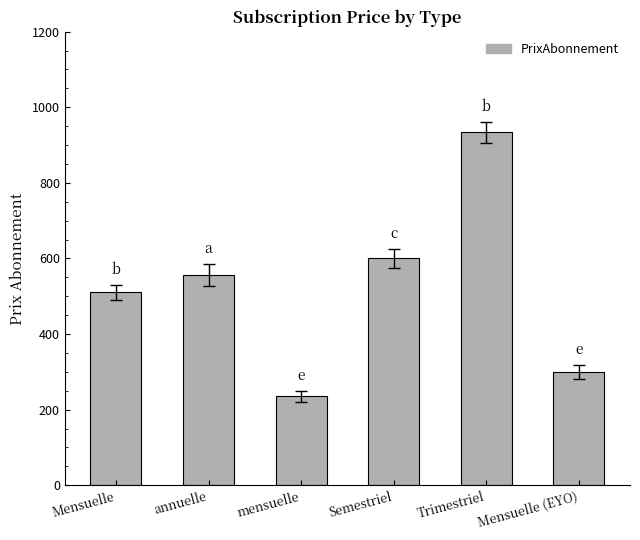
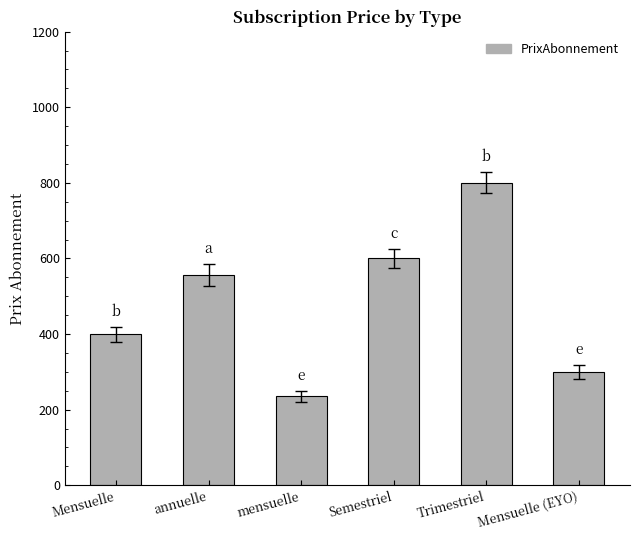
PrixAbonnement, Mensuelle: 510 -> 400
PrixAbonnement, Trimestriel: 930 -> 800
